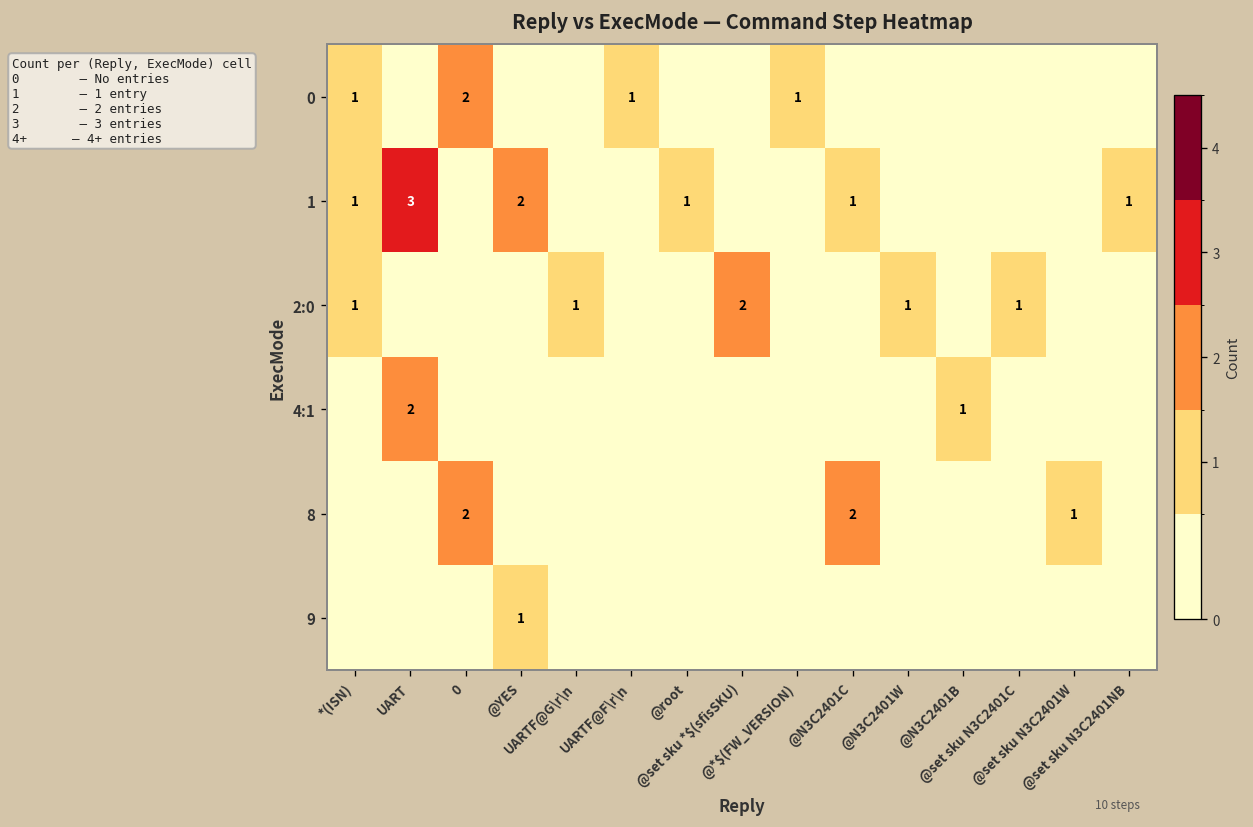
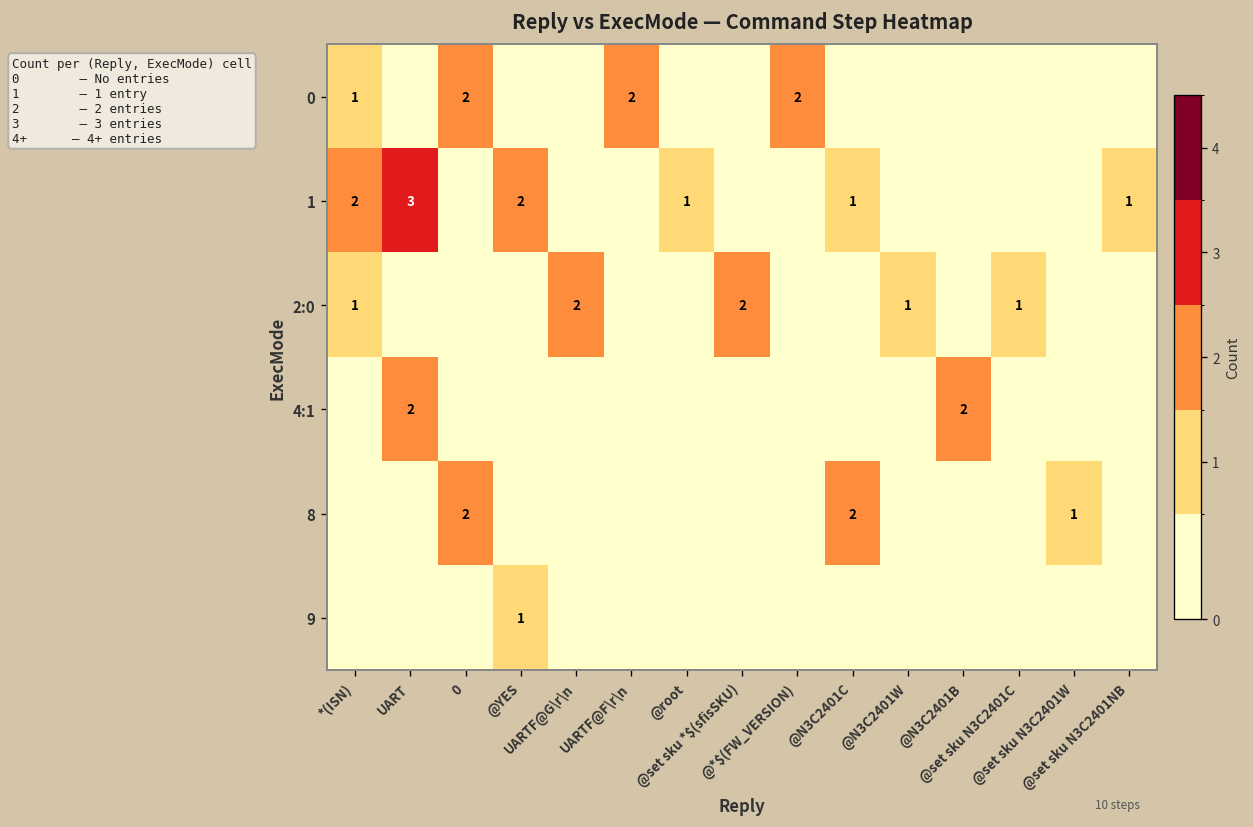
0, UARTF@F\r\n: 1 -> 2
0, @*$(FW_VERSION): 1 -> 2
1, *(ISN): 1 -> 2
2:0, UARTF@G\r\n: 1 -> 2
4:1, @N3C2401B: 1 -> 2
